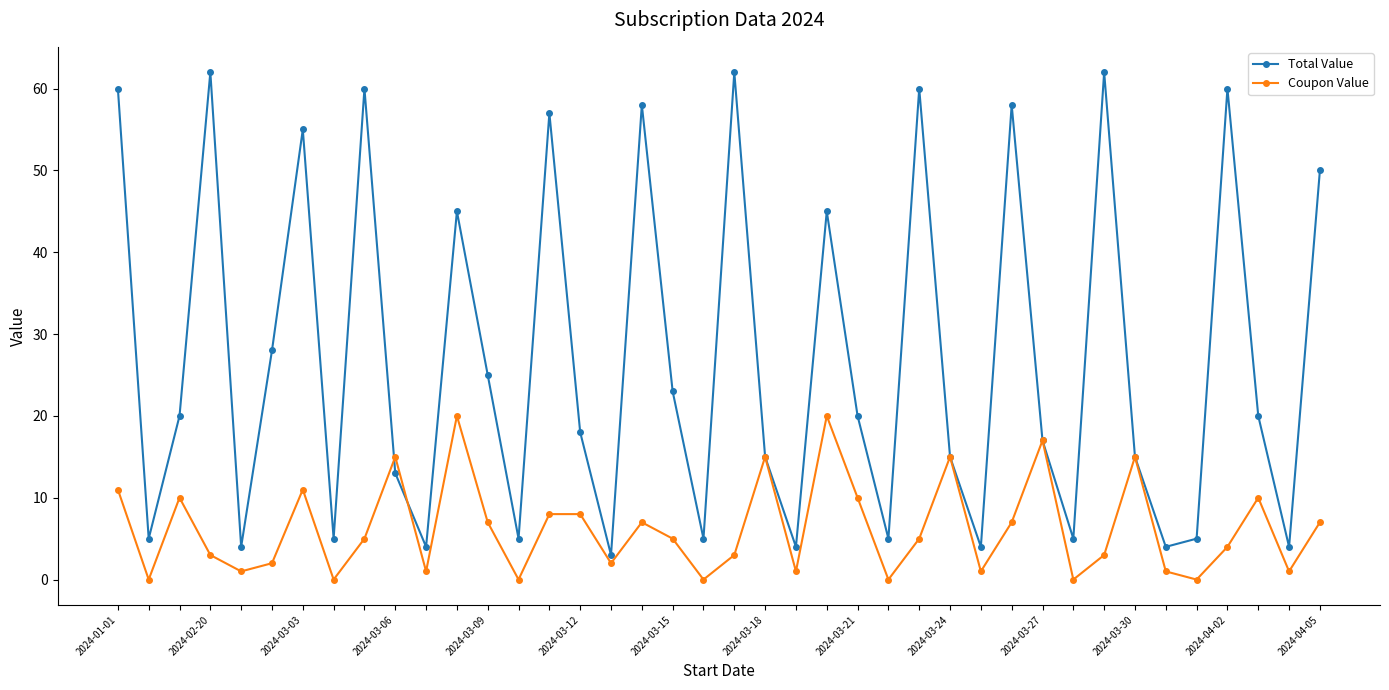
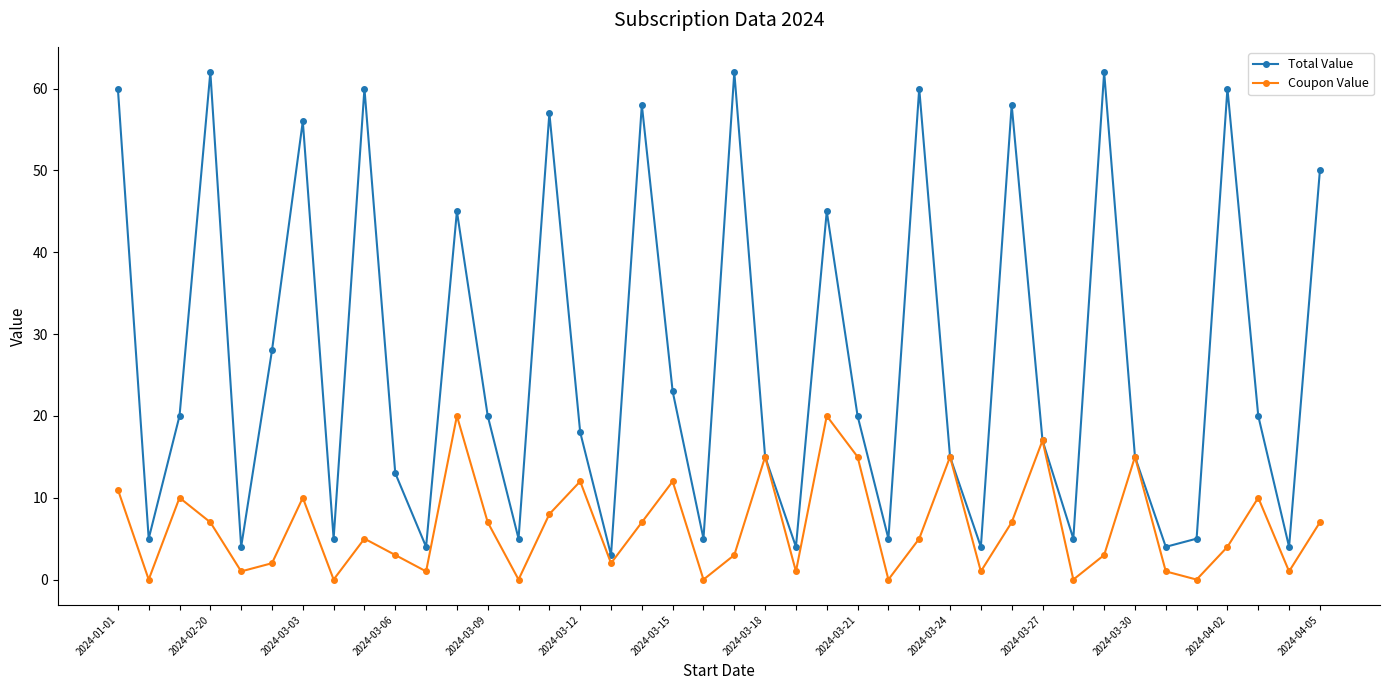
Coupon Value, 2024-02-20: 3 -> 7
Total Value, 2024-03-03: 55 -> 56
Coupon Value, 2024-03-03: 11 -> 10
Coupon Value, 2024-03-06: 15 -> 3
Total Value, 2024-03-09: 25 -> 20
Coupon Value, 2024-03-12: 8 -> 12
Coupon Value, 2024-03-15: 5 -> 12
Coupon Value, 2024-03-21: 10 -> 15
